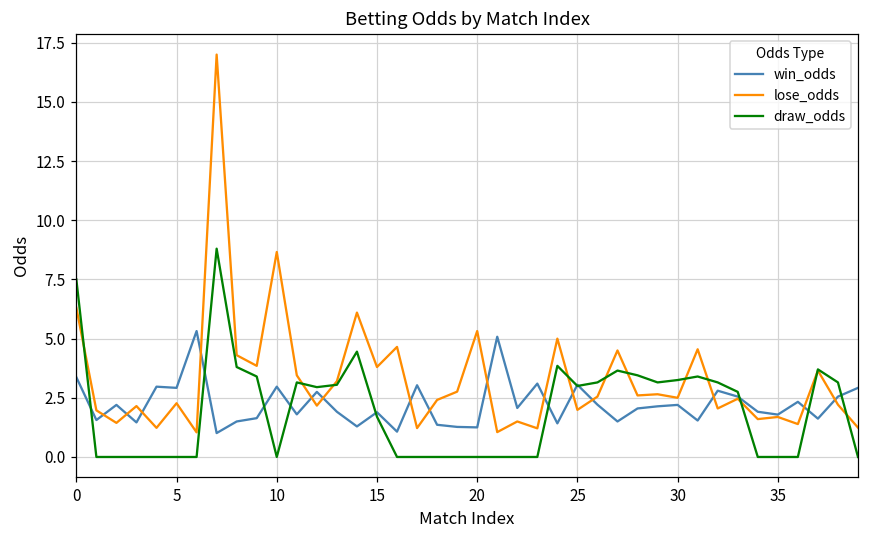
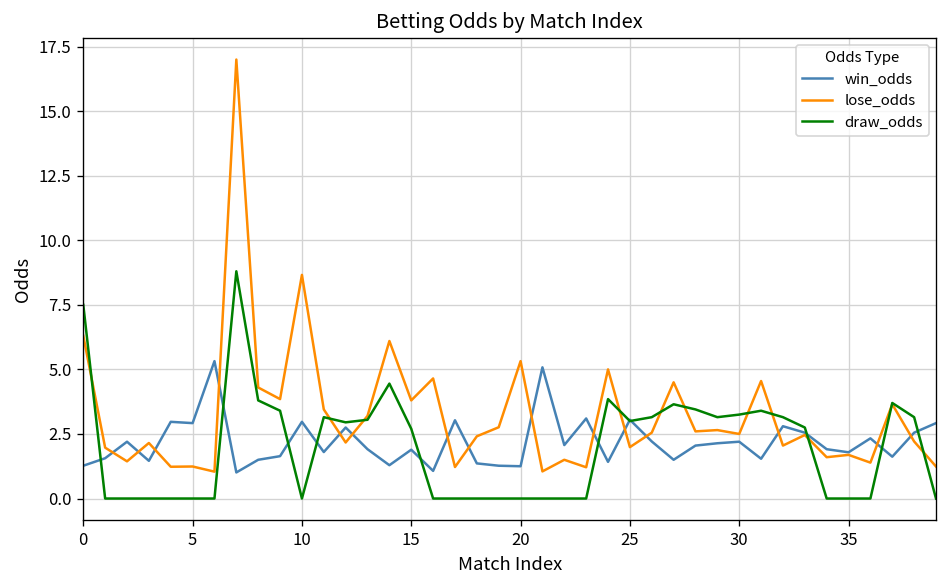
win_odds, 0: 3.4 -> 1.3
lose_odds, 5: 2.3 -> 1.2
draw_odds, 15: 1.7 -> 2.7
